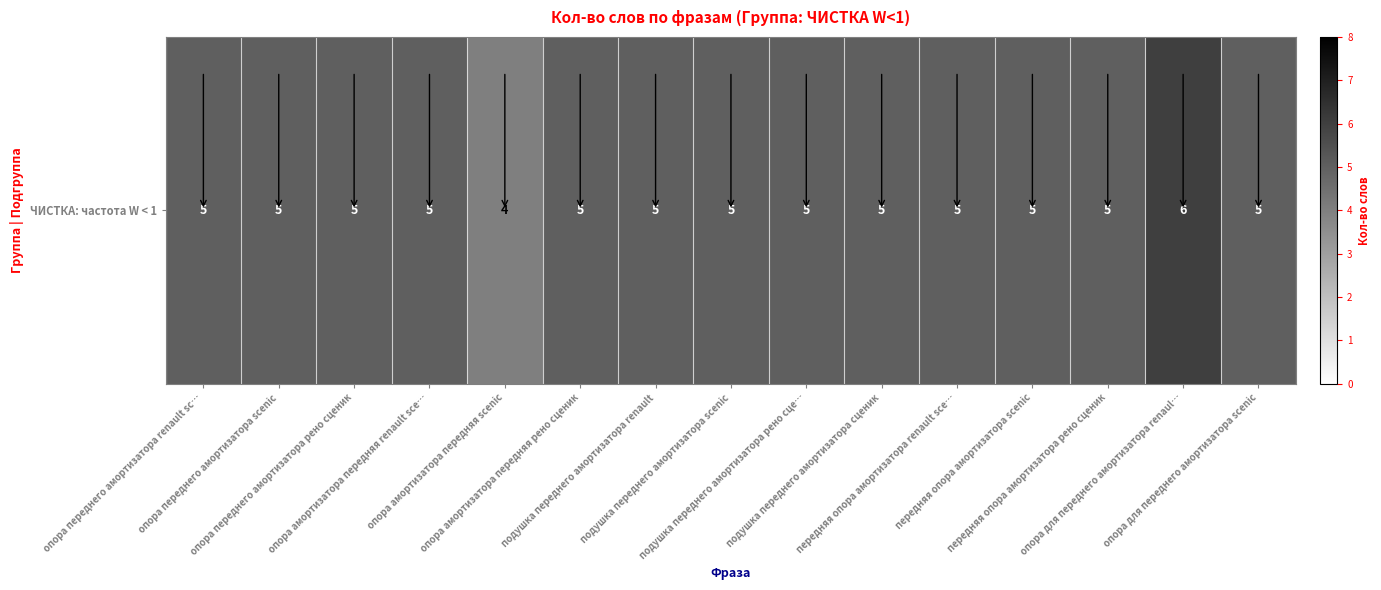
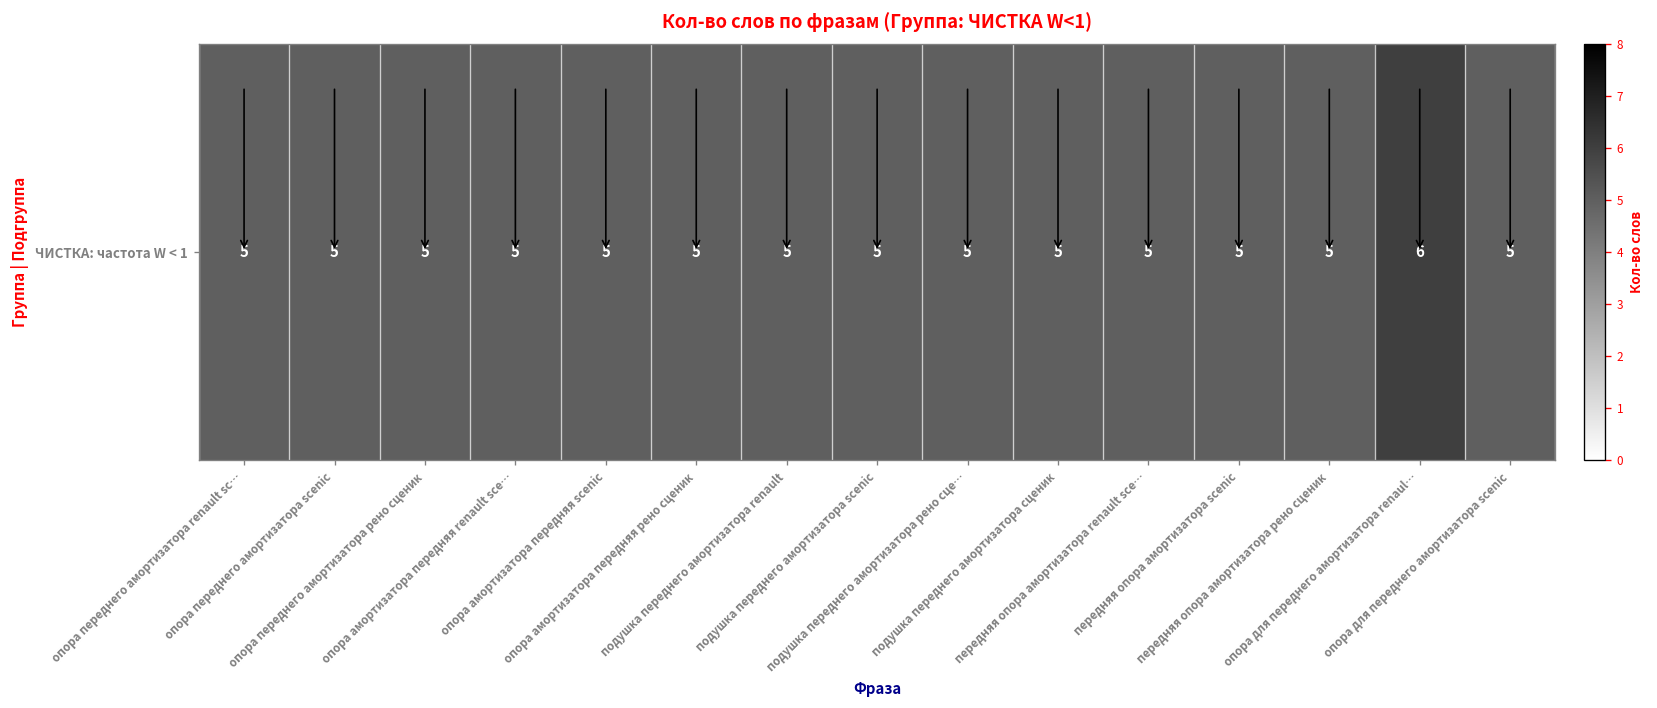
ЧИСТКА: частота W < 1, опора амортизатора передняя scenic: 4 -> 5
